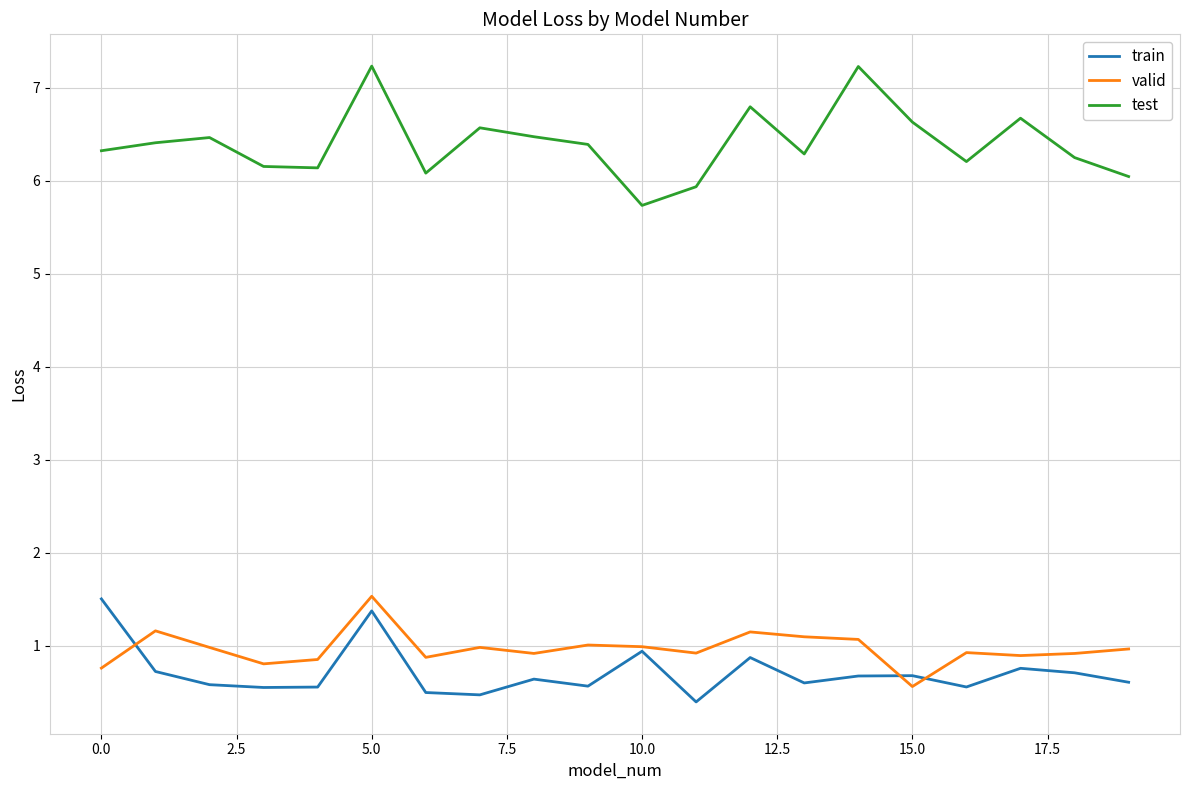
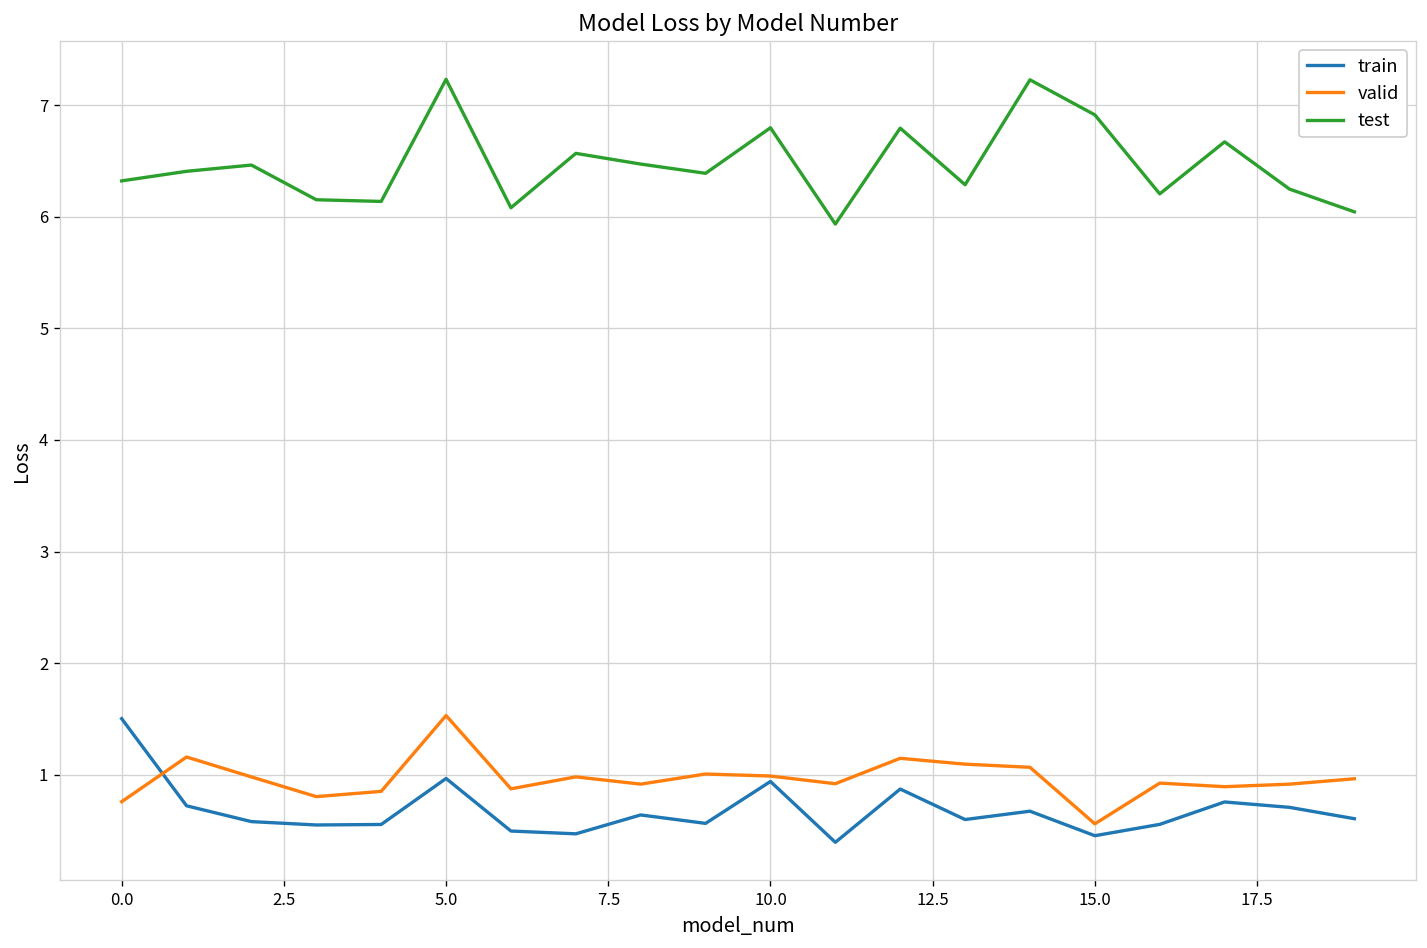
train, 5.0: 1.4 -> 1.0
test, 10.0: 5.7 -> 6.8
train, 15.0: 0.7 -> 0.5
test, 15.0: 6.6 -> 6.9
